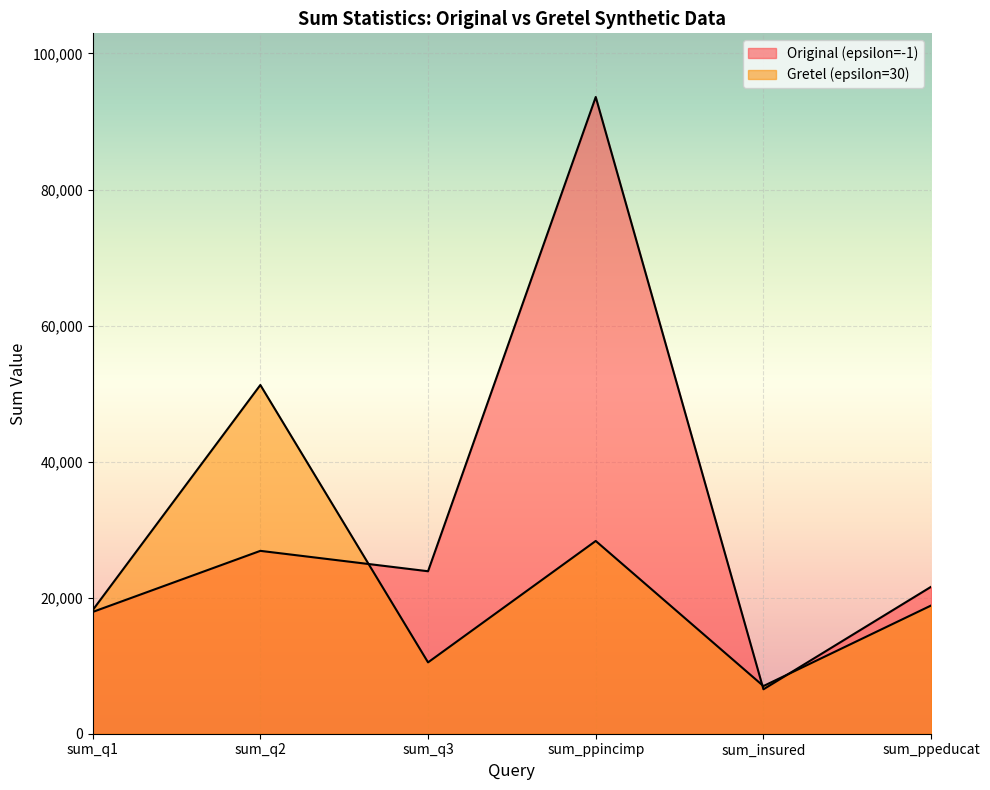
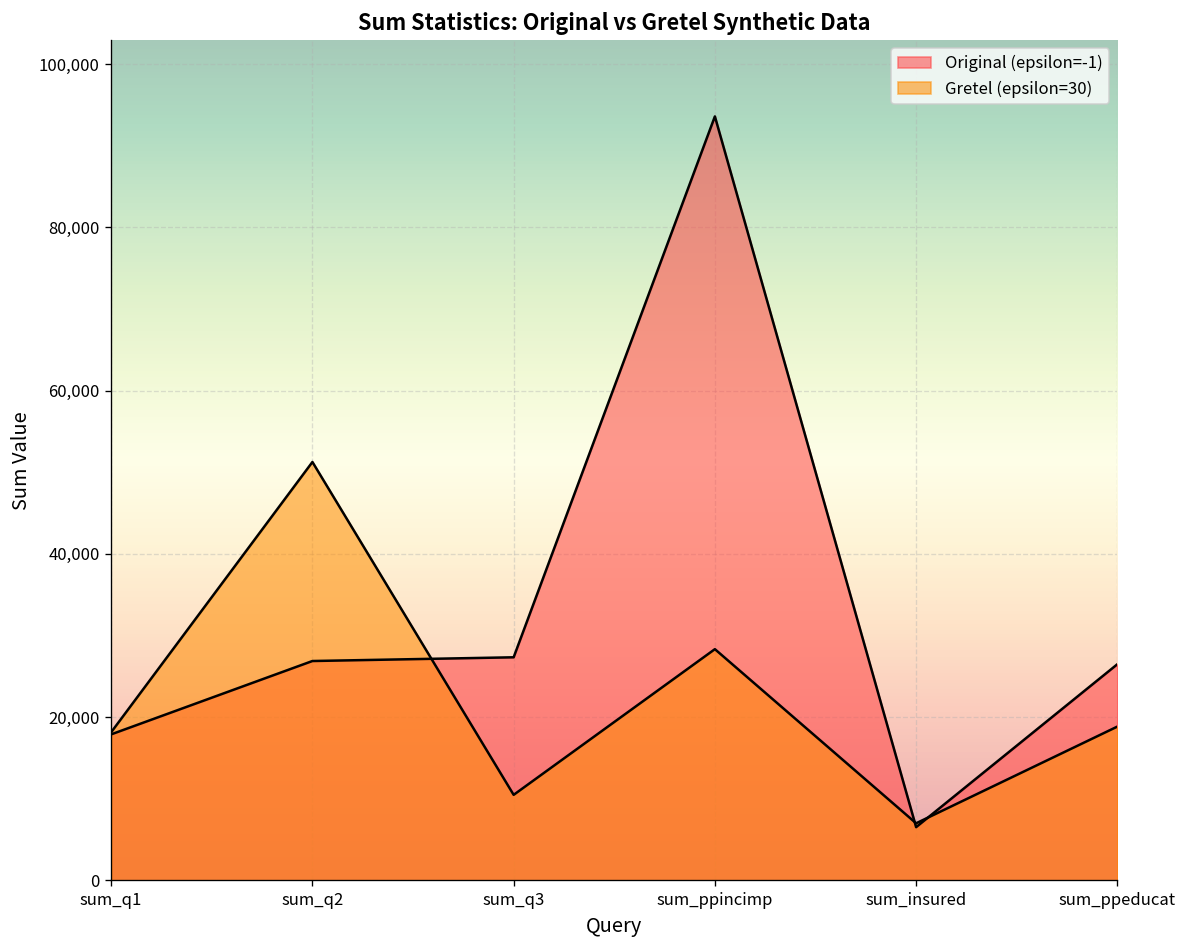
Original (epsilon=-1), sum_q3: 24,000 -> 27,000
Original (epsilon=-1), sum_ppeducat: 22,000 -> 26,000
